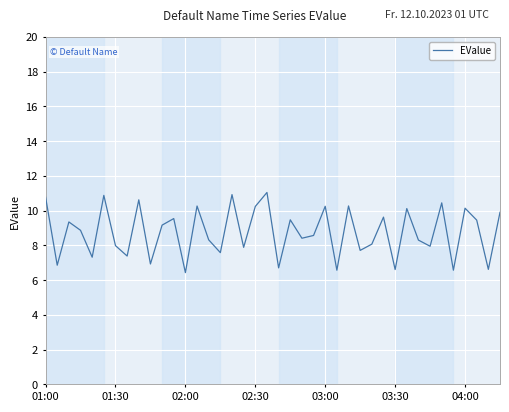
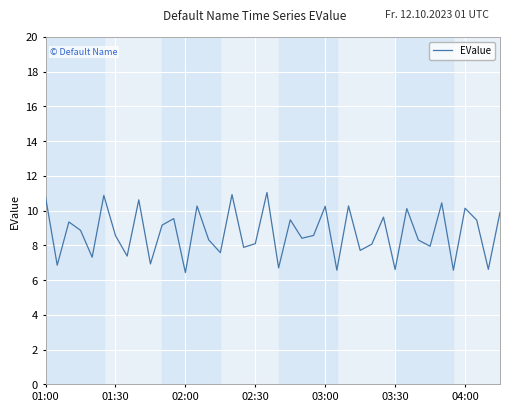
01:30: 8.0 -> 8.6
02:30: 10.2 -> 8.1
